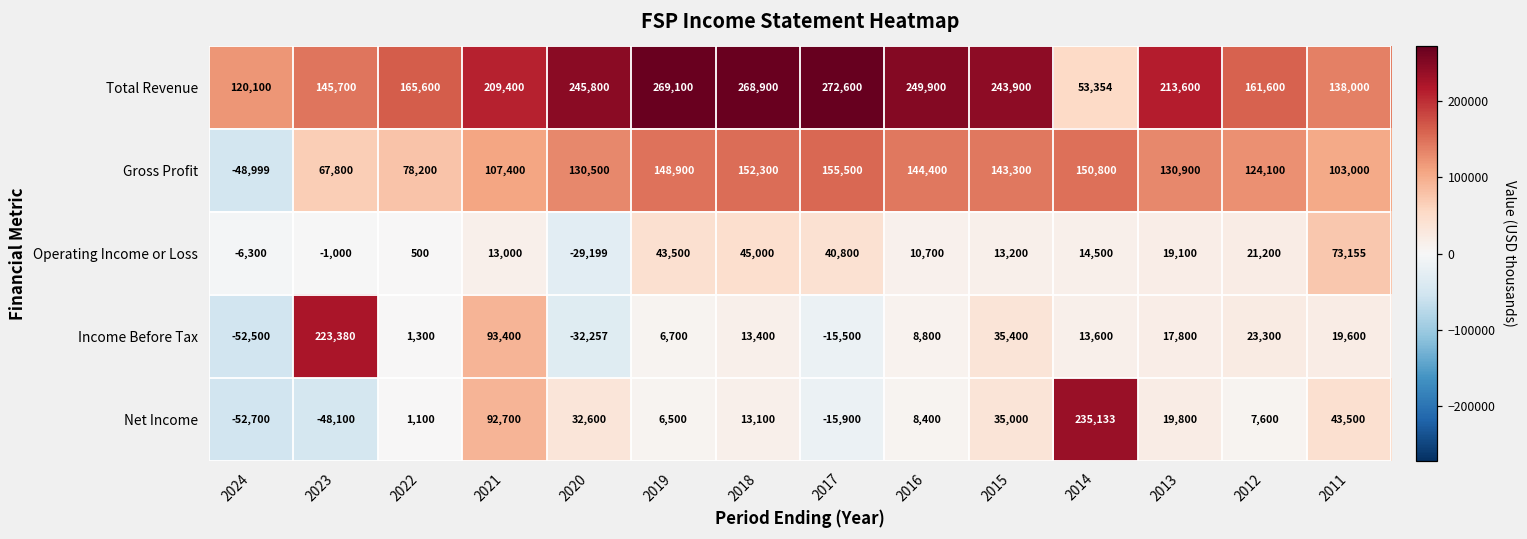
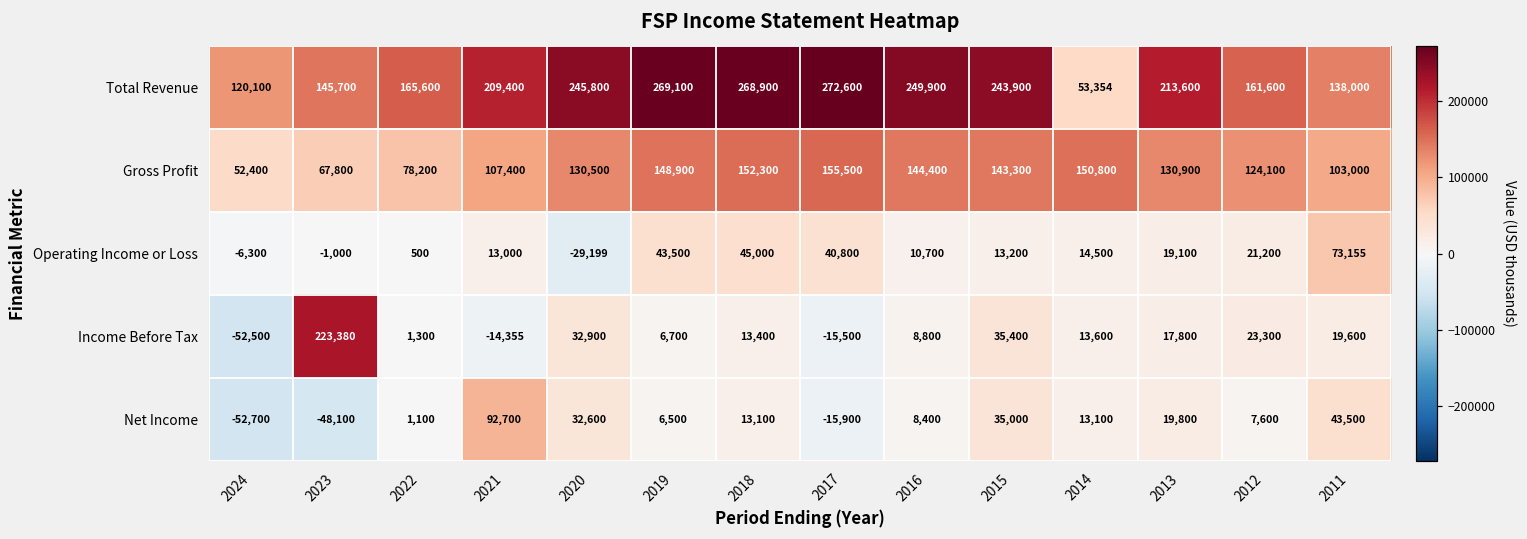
Gross Profit, 2024: -48,999 -> 52,400
Income Before Tax, 2021: 93,400 -> -14,355
Income Before Tax, 2020: -32,257 -> 32,900
Net Income, 2014: 235,133 -> 13,100
